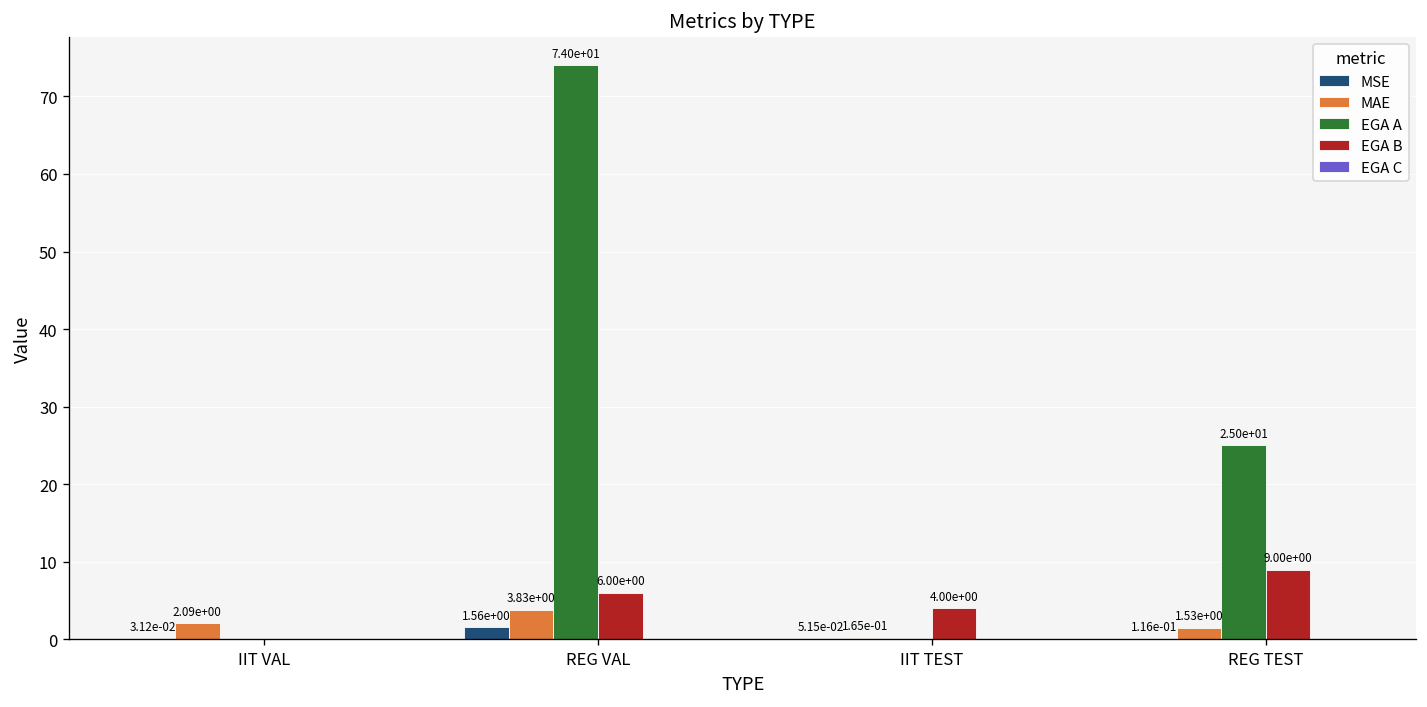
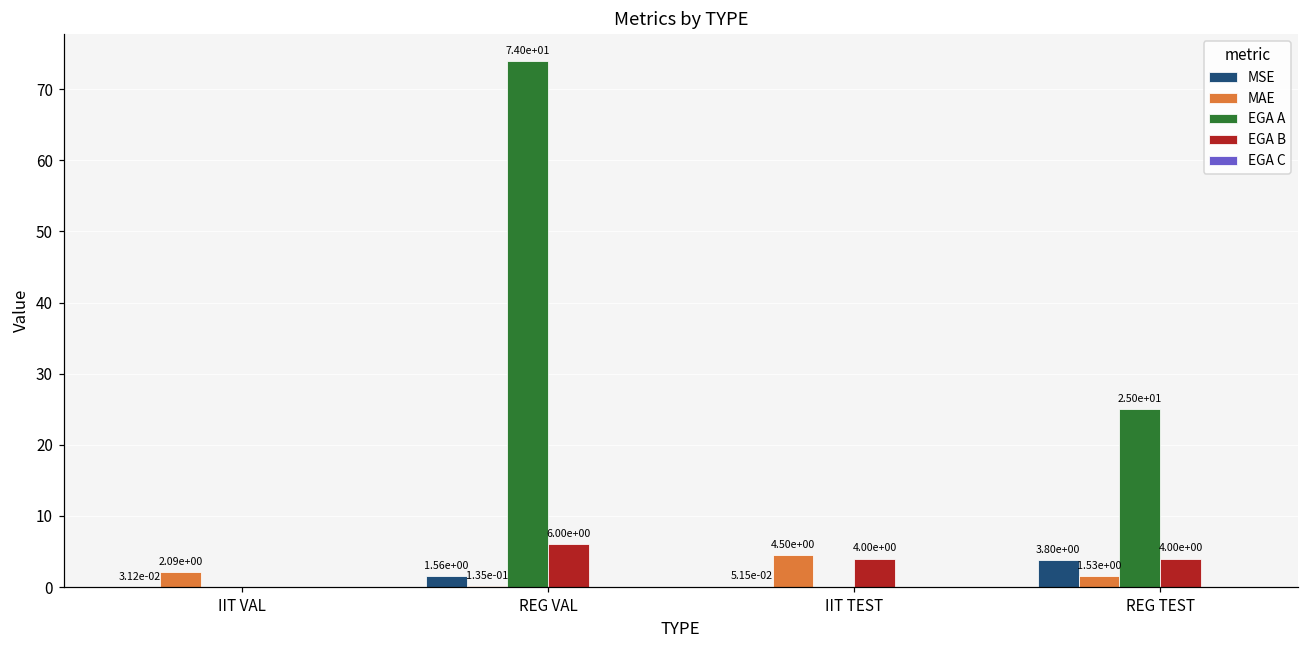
MAE, REG VAL: 3.83e+00 -> 1.35e-01
MAE, IIT TEST: 1.65e-01 -> 4.50e+00
MSE, REG TEST: 1.16e-01 -> 3.80e+00
EGA B, REG TEST: 9.00e+00 -> 4.00e+00
